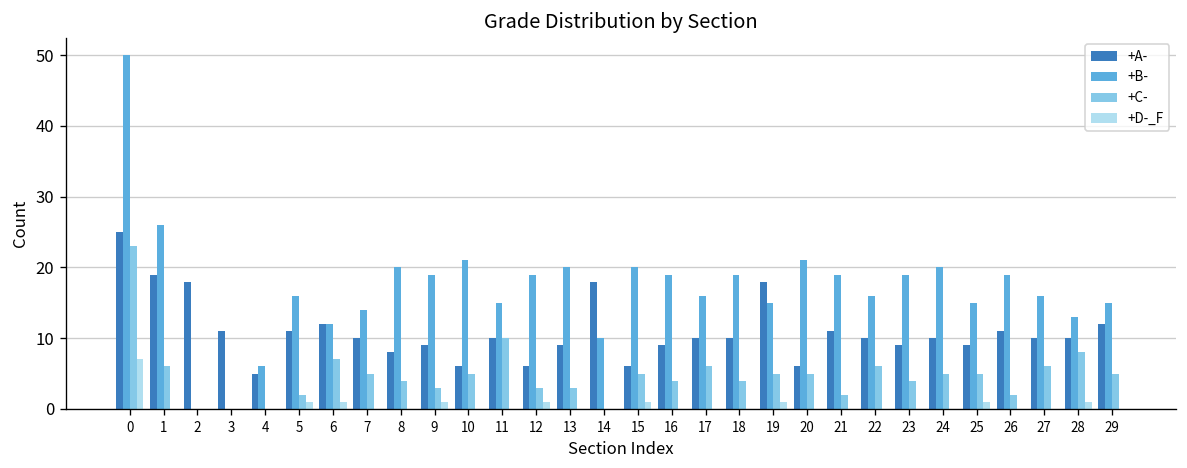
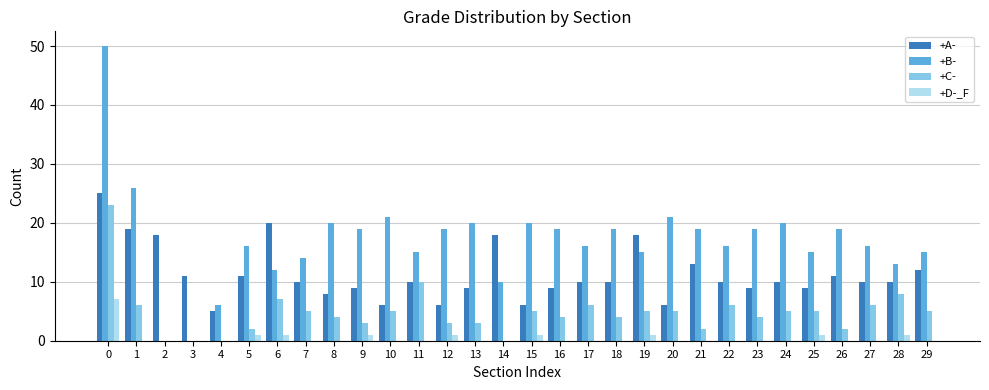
+A-, 6: 12 -> 20
+A-, 21: 11 -> 13
